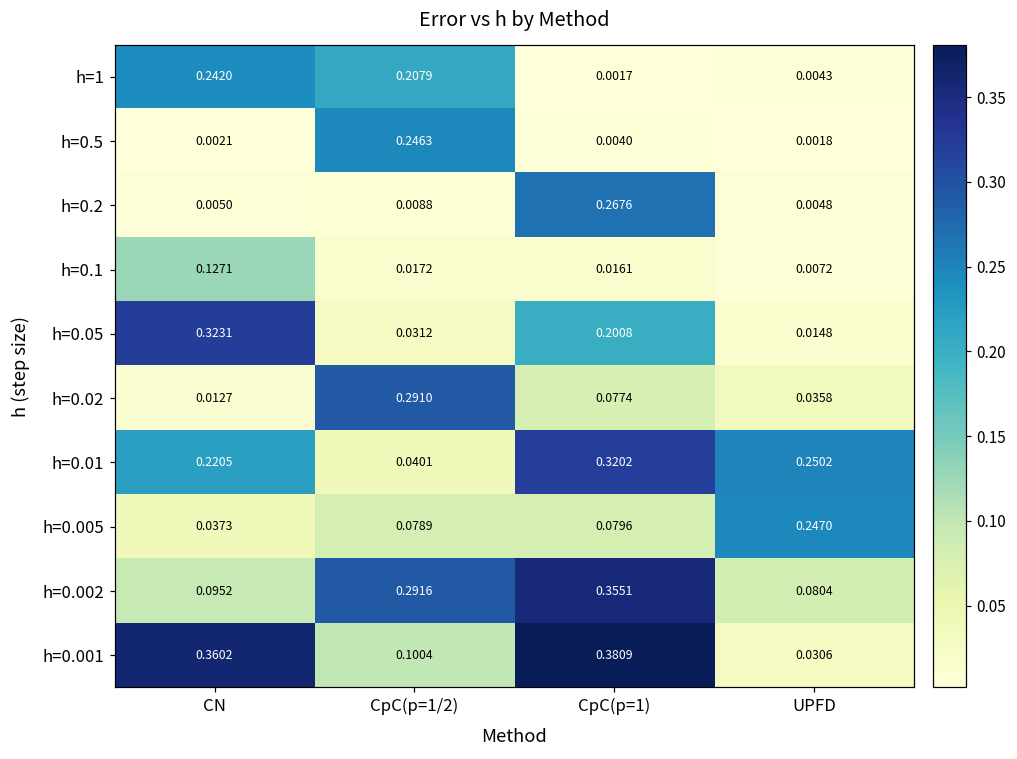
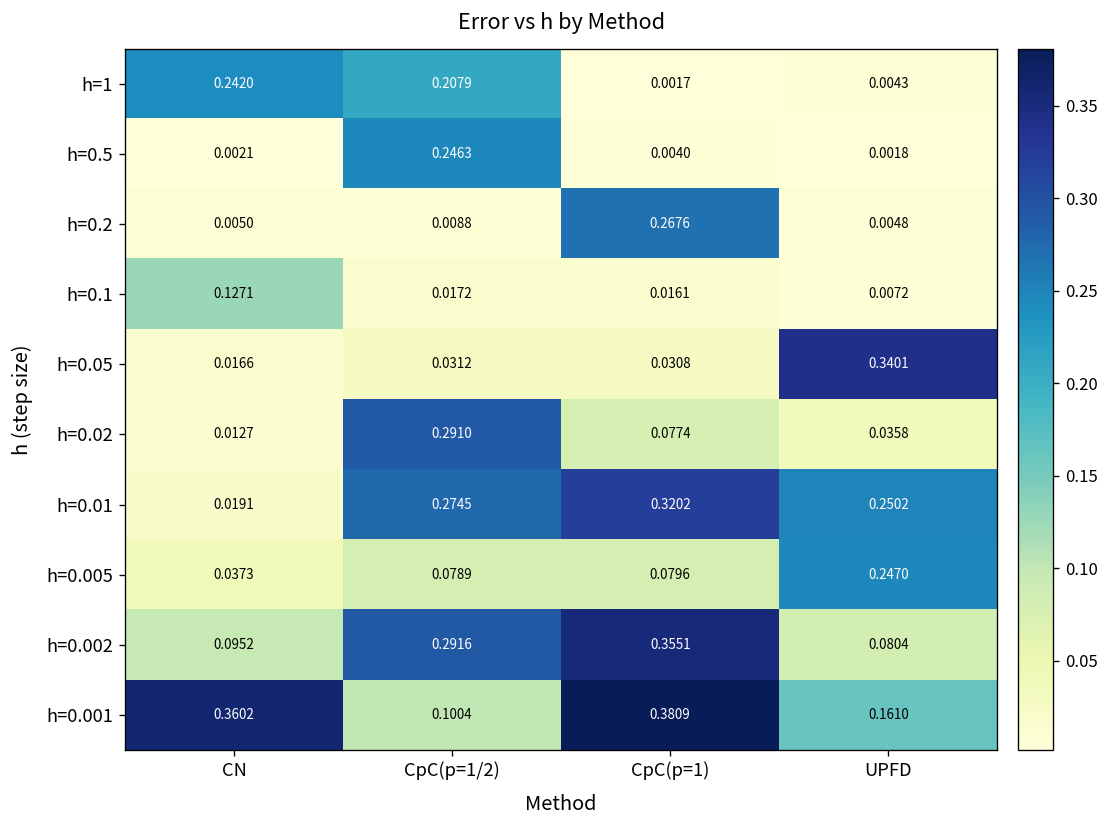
h=0.05, CN: 0.3231 -> 0.0166
h=0.05, CpC(p=1): 0.2008 -> 0.0308
h=0.05, UPFD: 0.0148 -> 0.3401
h=0.01, CN: 0.2205 -> 0.0191
h=0.01, CpC(p=1/2): 0.0401 -> 0.2745
h=0.001, UPFD: 0.0306 -> 0.1610
